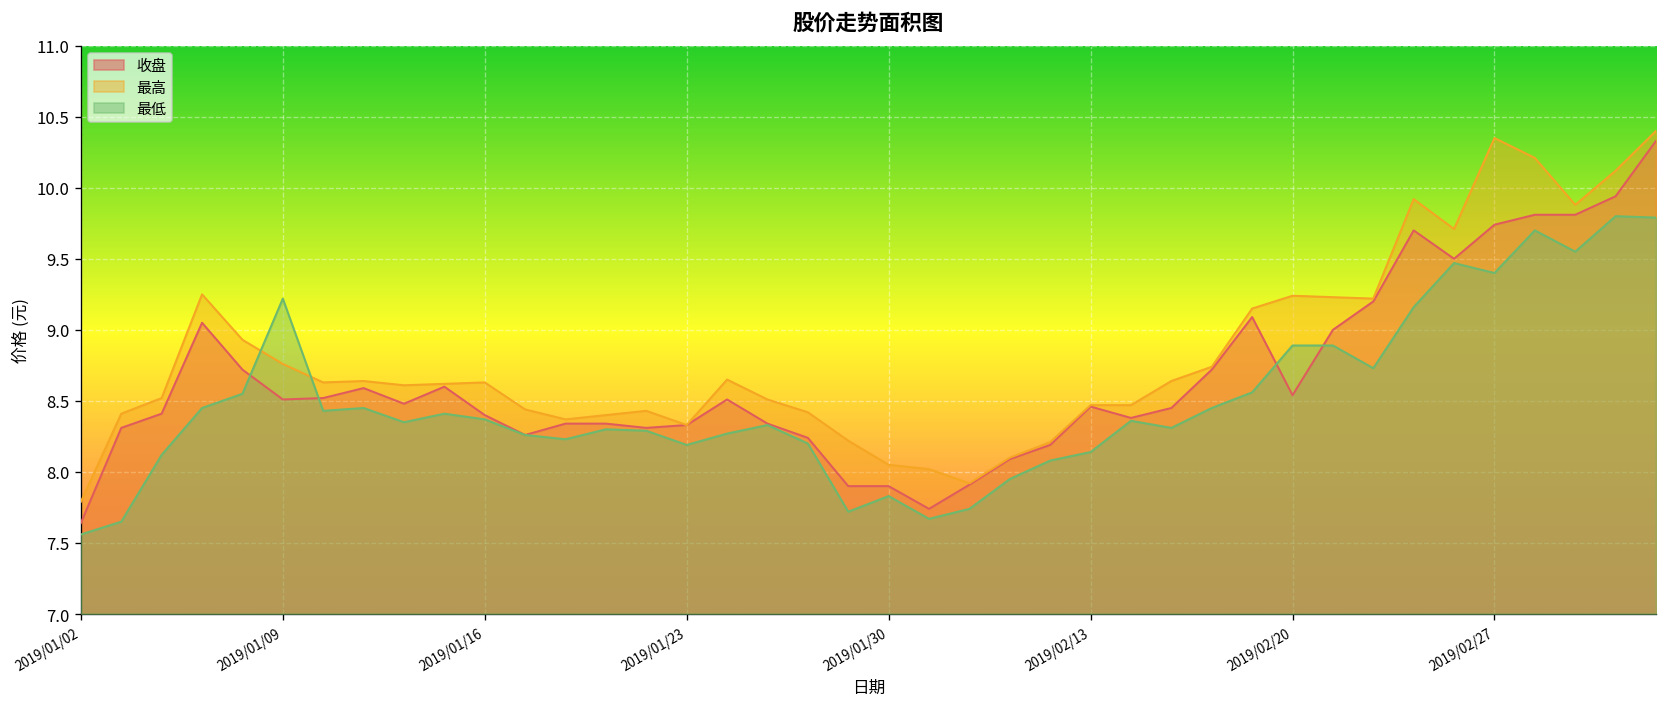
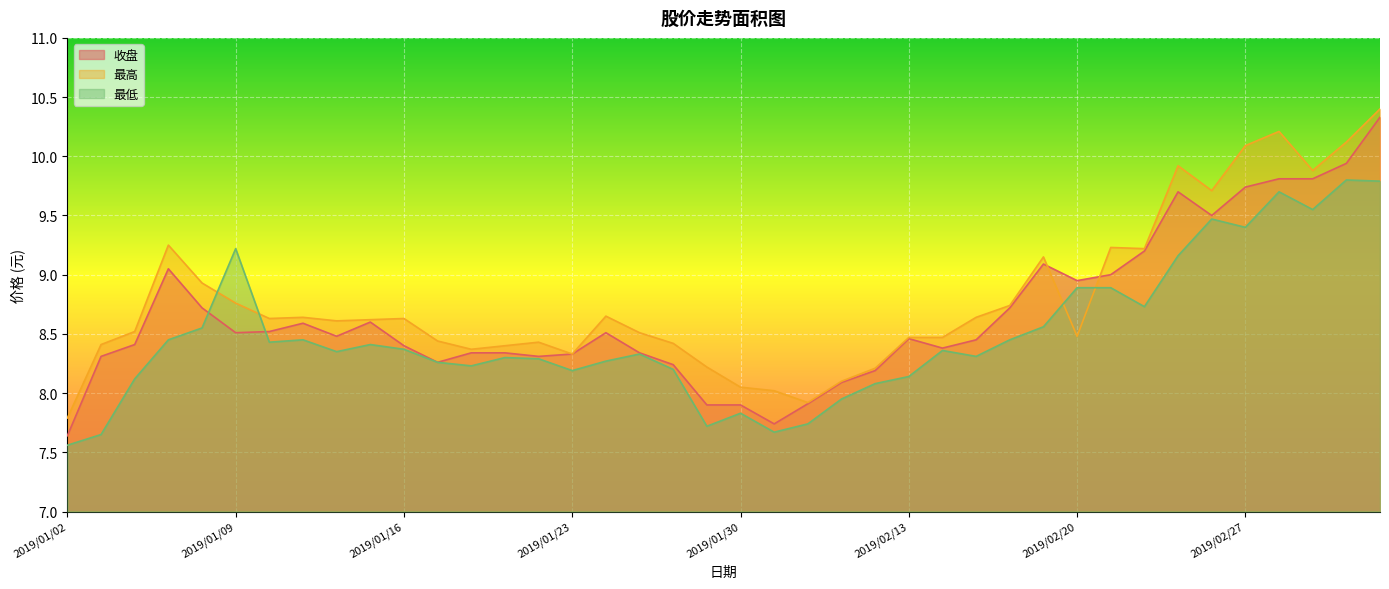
收盘, 2019/02/20: 8.54 -> 8.95
最高, 2019/02/20: 9.24 -> 8.48
最高, 2019/02/27: 10.35 -> 10.09
